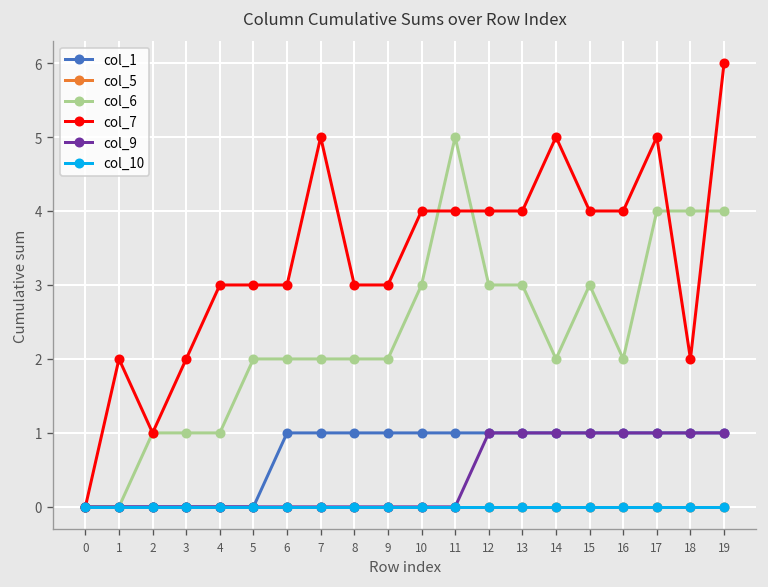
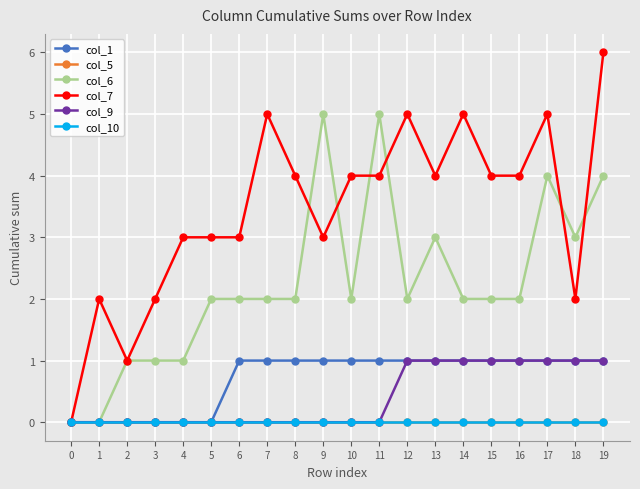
col_7, 8: 3 -> 4
col_6, 9: 2 -> 5
col_6, 10: 3 -> 2
col_6, 12: 3 -> 2
col_7, 12: 4 -> 5
col_6, 15: 3 -> 2
col_6, 18: 4 -> 3
